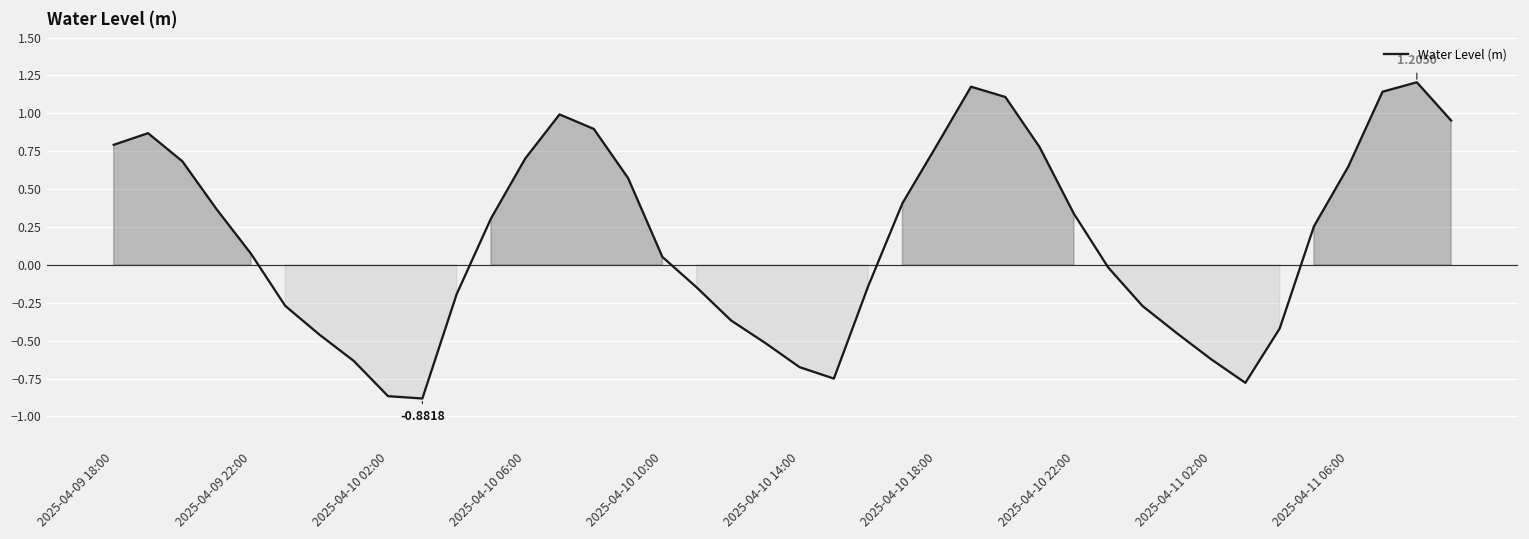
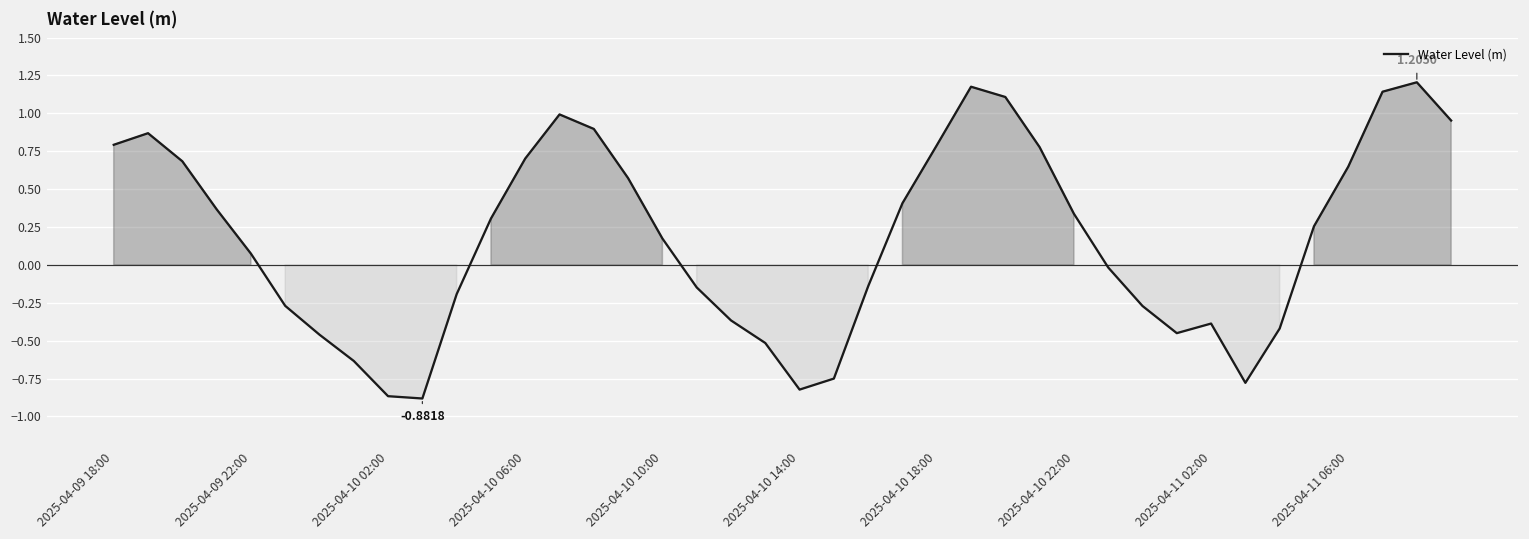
2025-04-10 10:00: 0.05 -> 0.17
2025-04-10 14:00: -0.67 -> -0.82
2025-04-11 02:00: -0.62 -> -0.39
